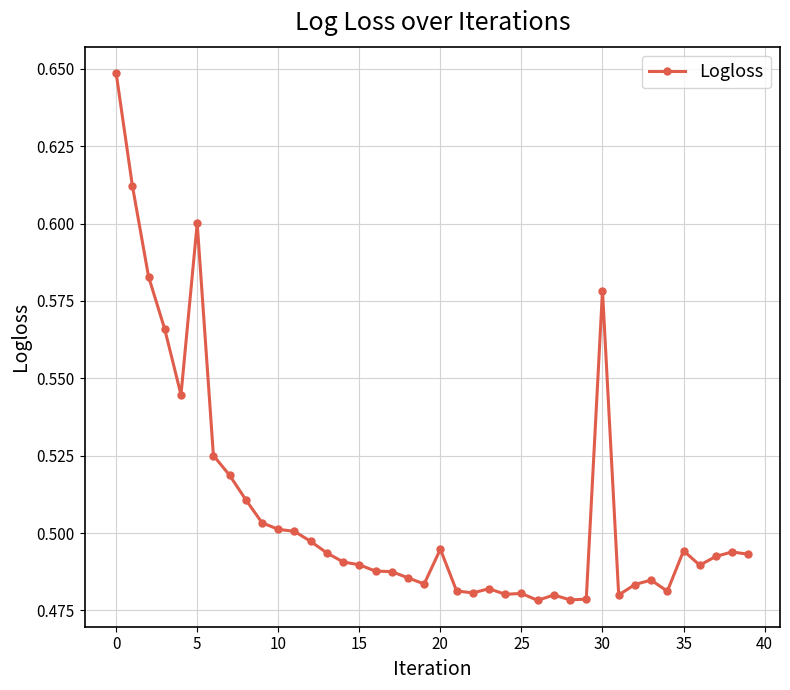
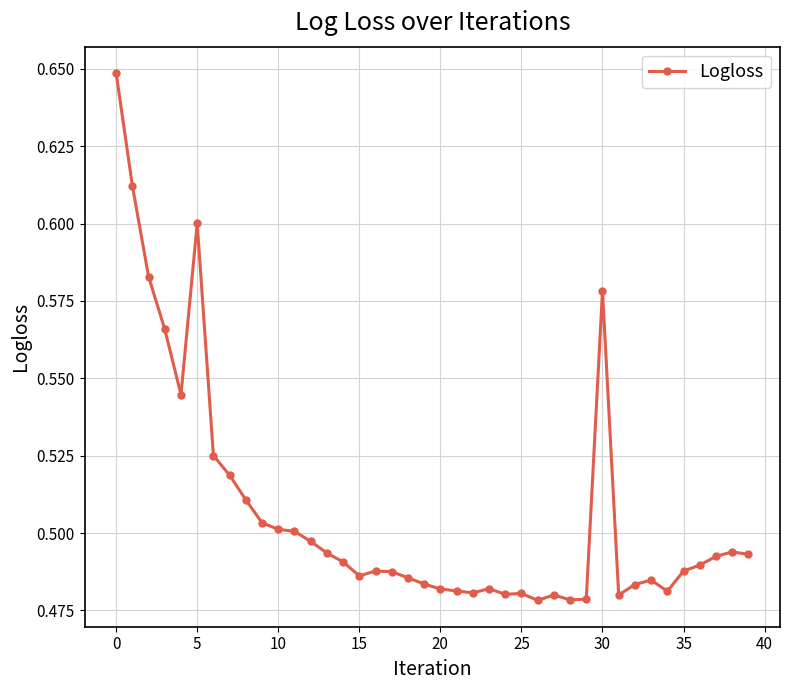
15: 0.490 -> 0.486
20: 0.495 -> 0.482
35: 0.494 -> 0.488
